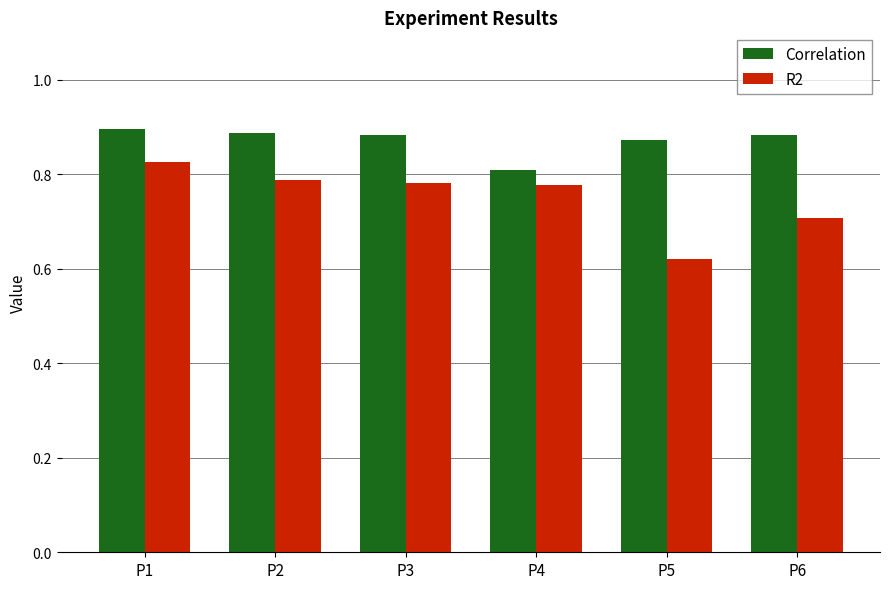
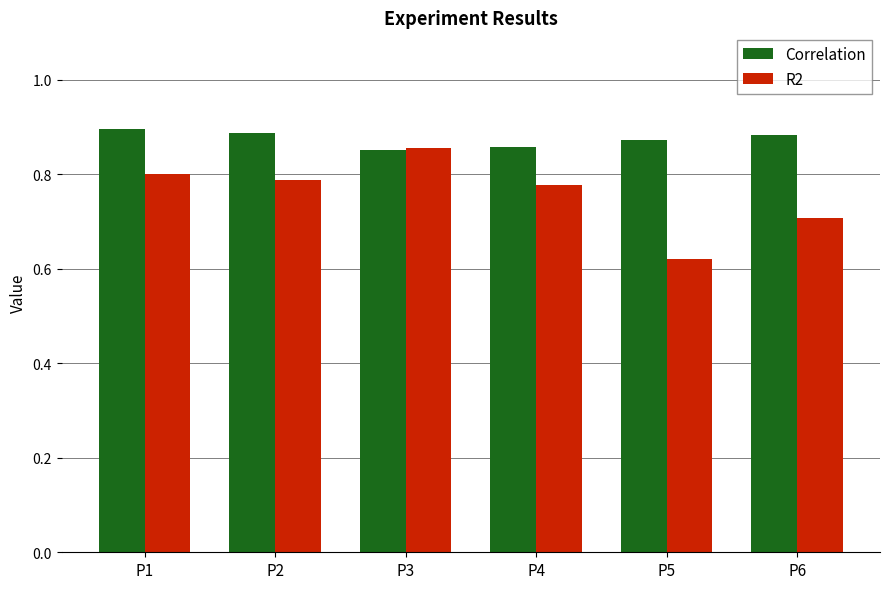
R2, P1: 0.83 -> 0.80
Correlation, P3: 0.88 -> 0.85
R2, P3: 0.78 -> 0.85
Correlation, P4: 0.81 -> 0.86
